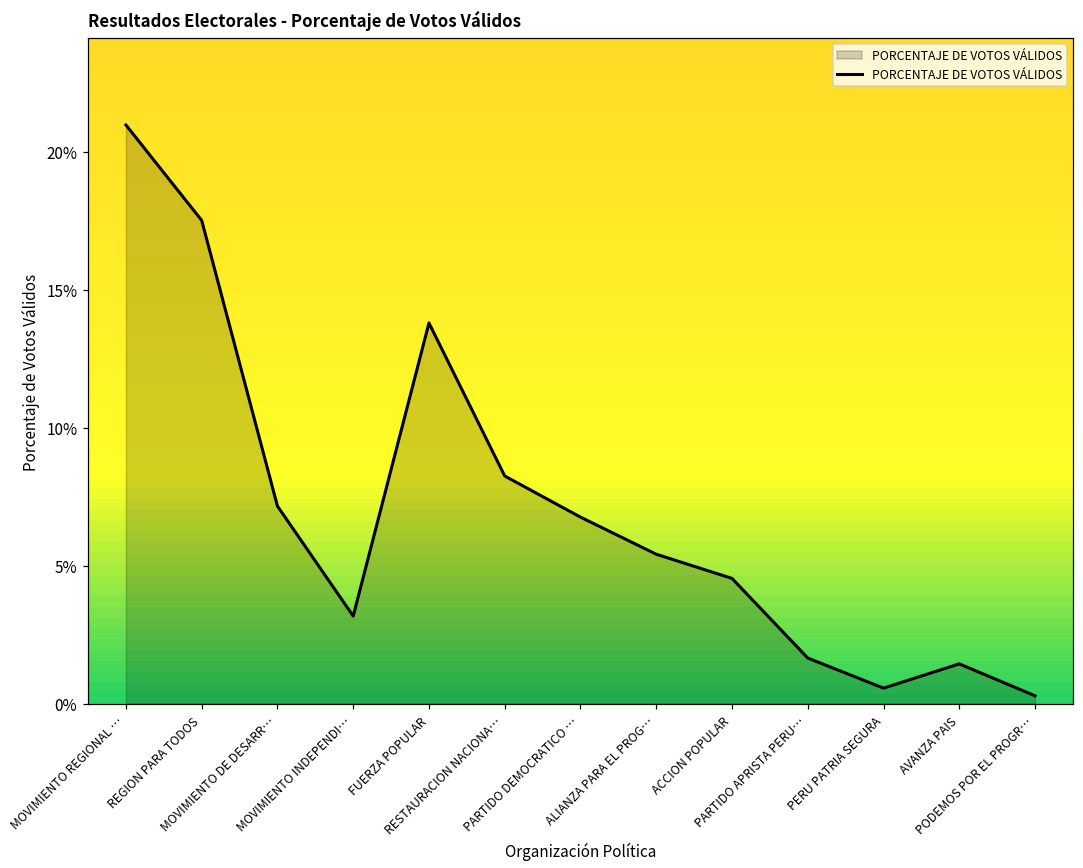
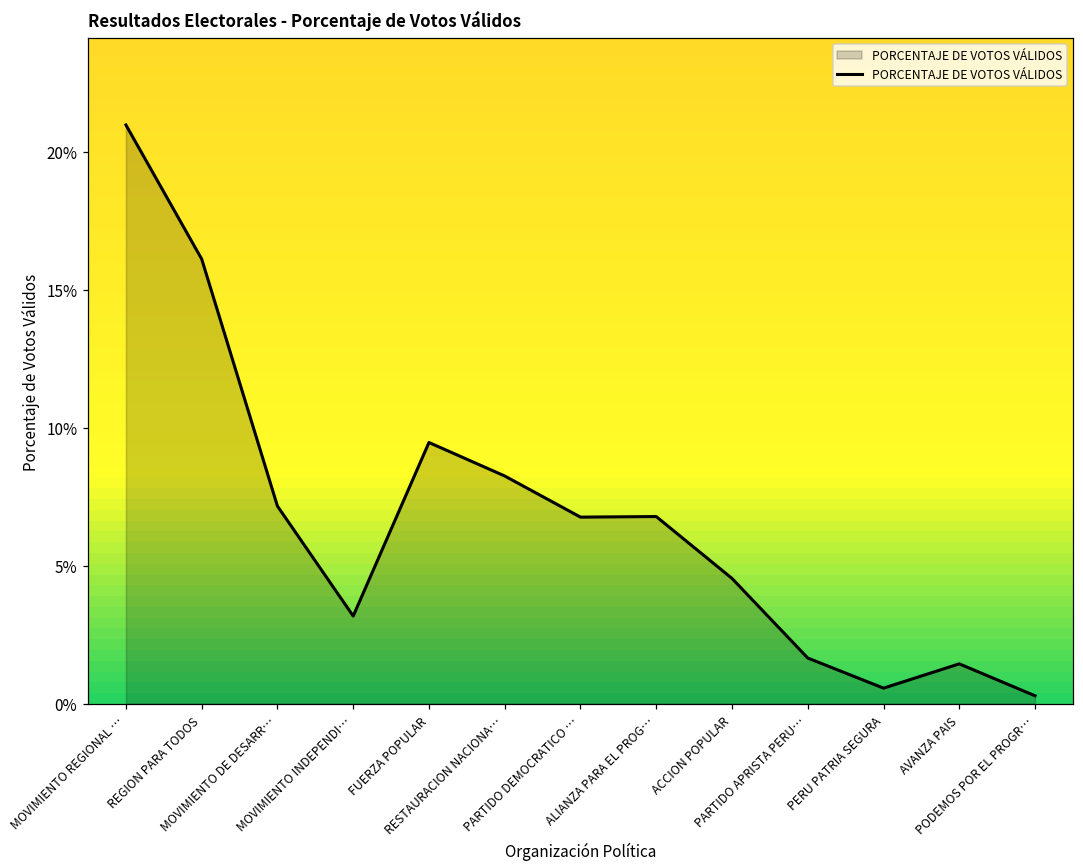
REGION PARA TODOS: 17.5% -> 16.1%
FUERZA POPULAR: 13.8% -> 9.5%
ALIANZA PARA EL PROG…: 5.4% -> 6.8%
